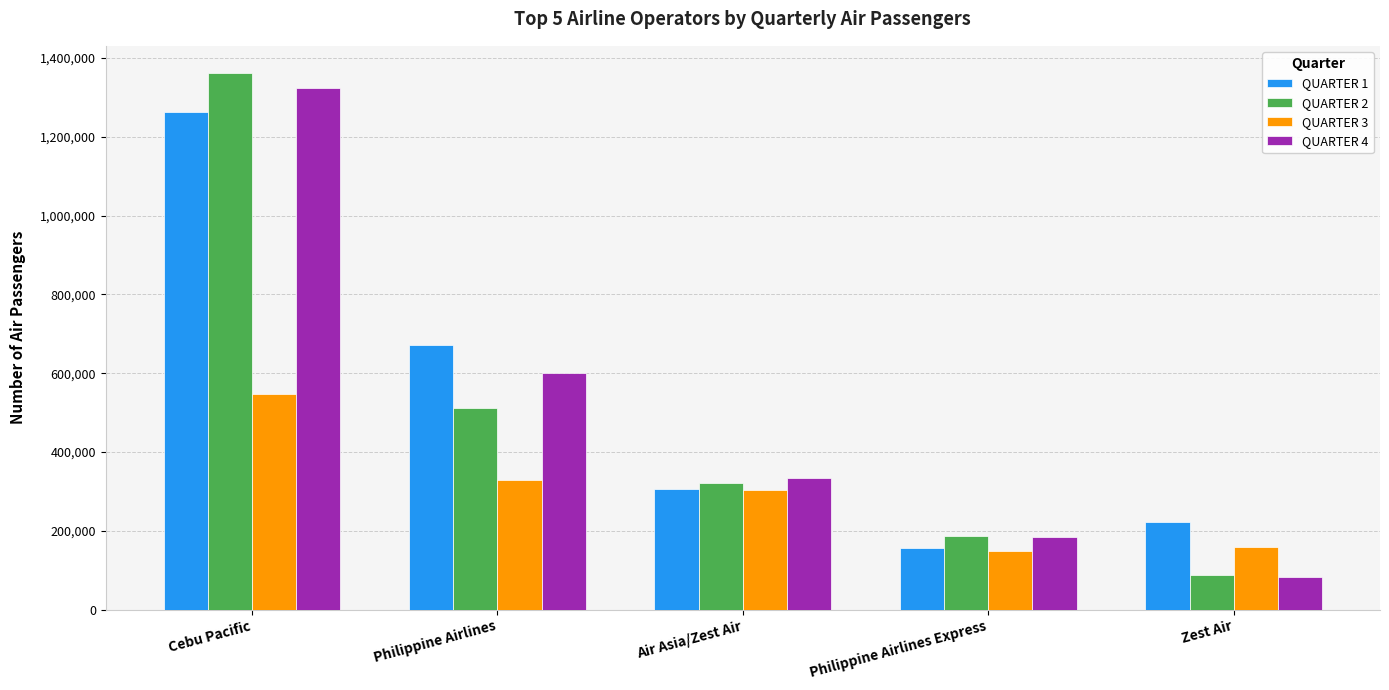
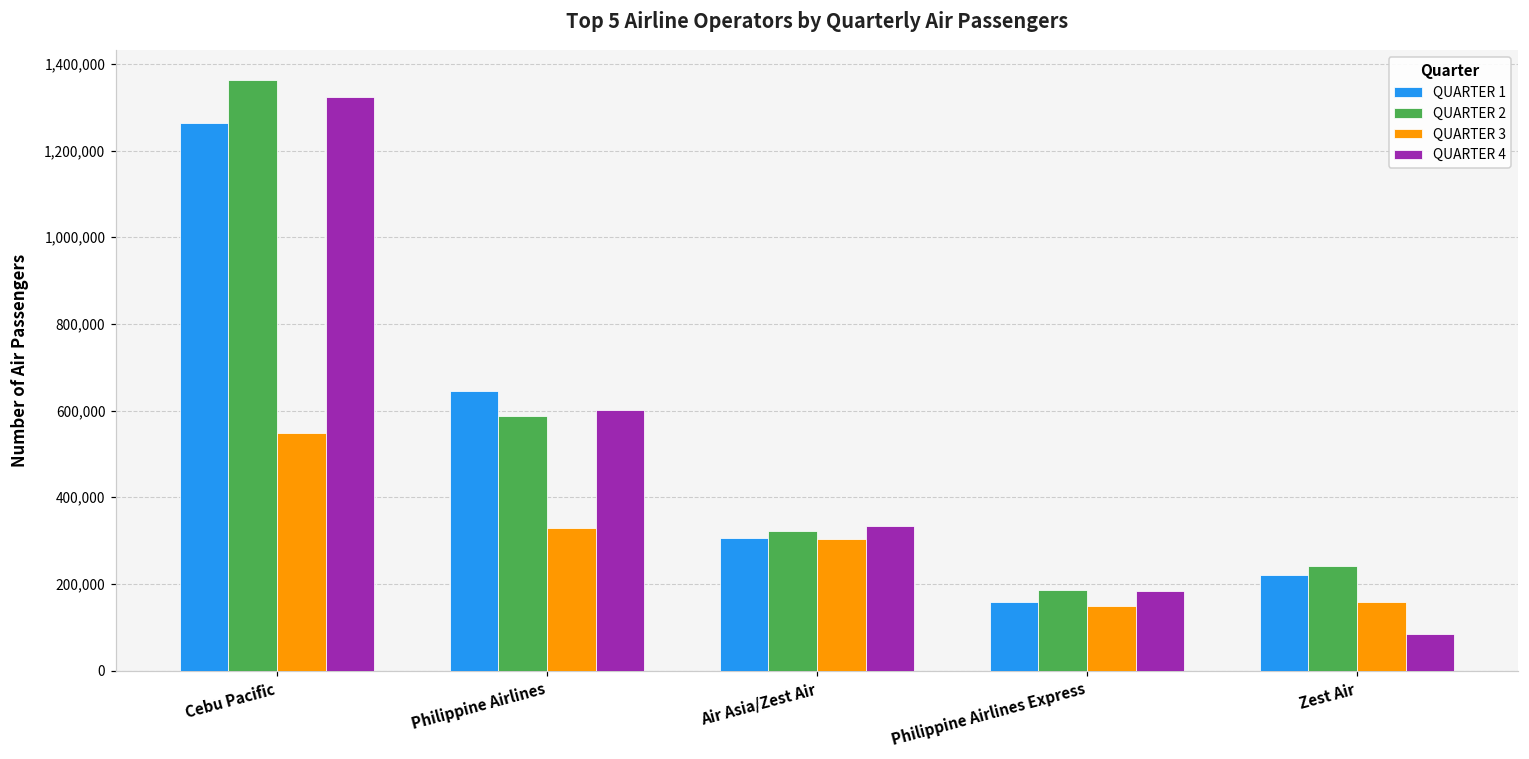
QUARTER 1, Philippine Airlines: 670,000 -> 640,000
QUARTER 2, Philippine Airlines: 510,000 -> 590,000
QUARTER 2, Zest Air: 90,000 -> 240,000
